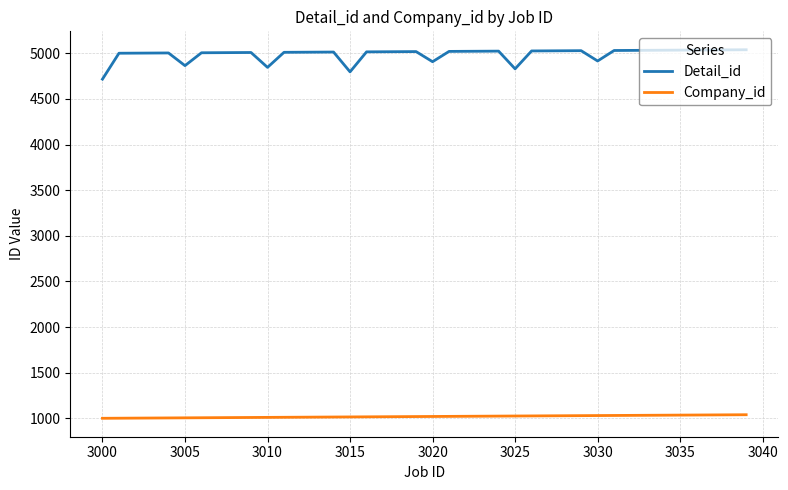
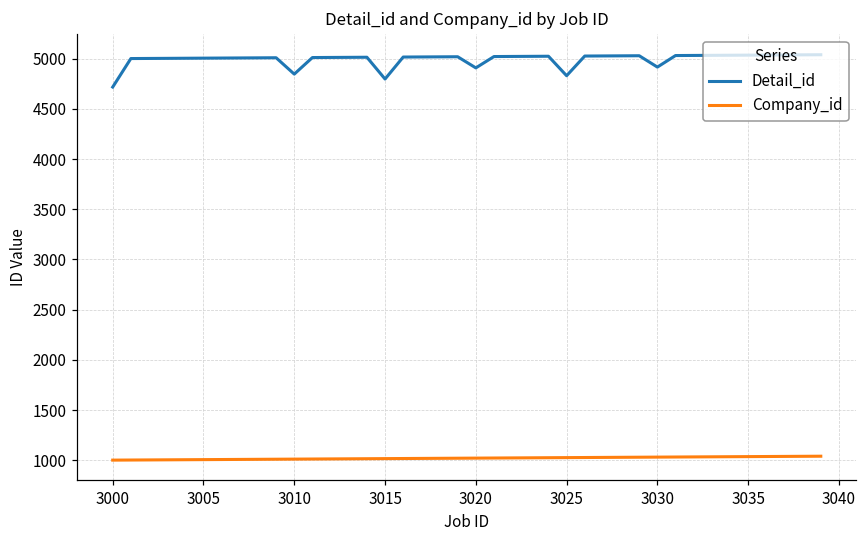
Detail_id, 3005: 4900 -> 5000
